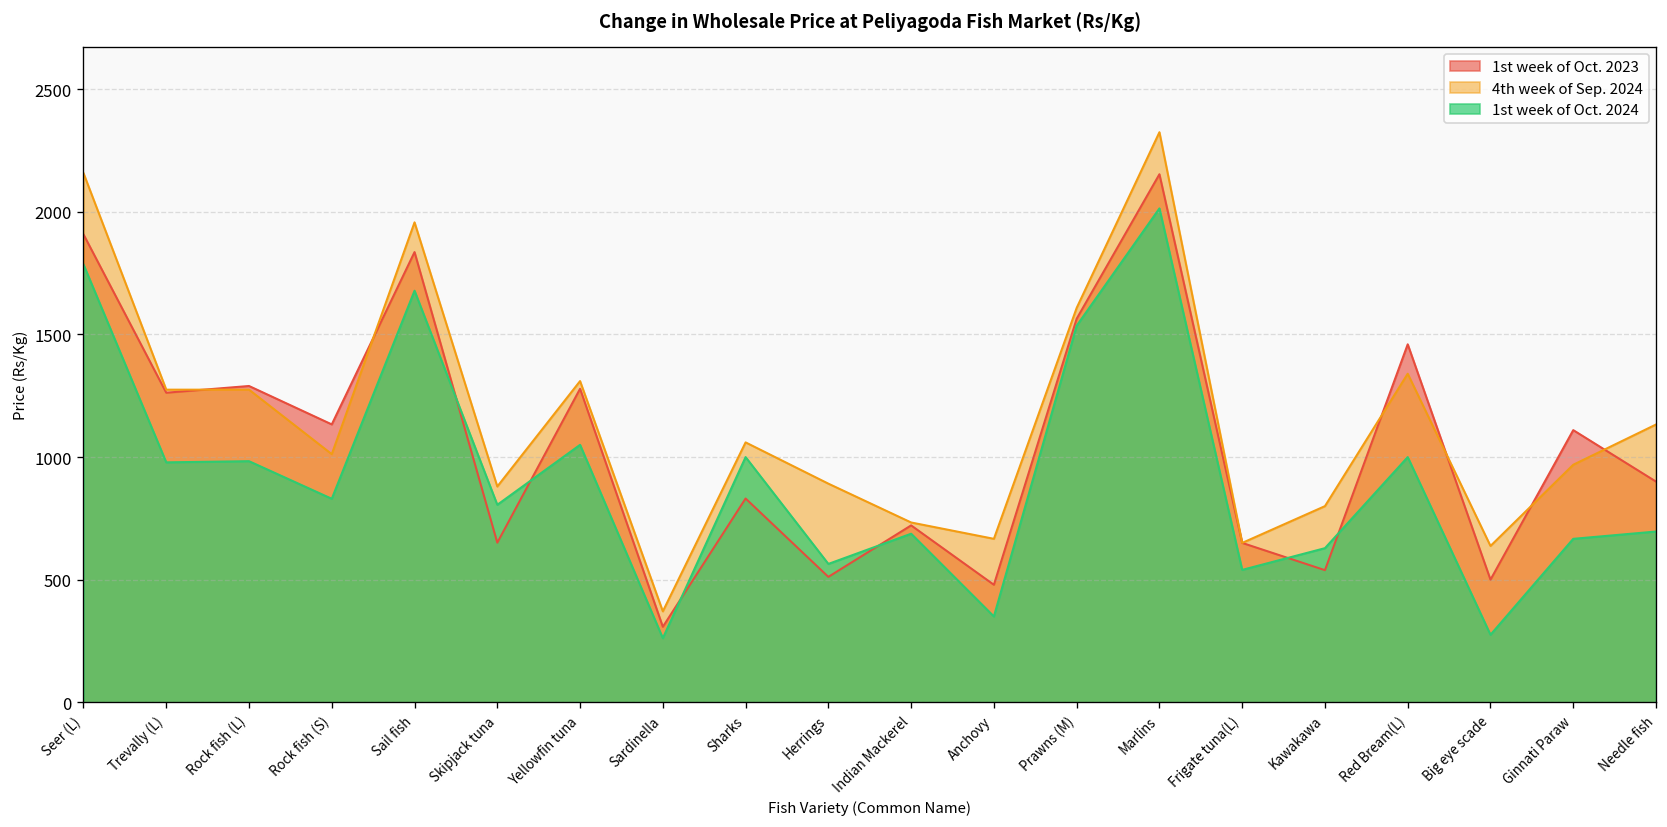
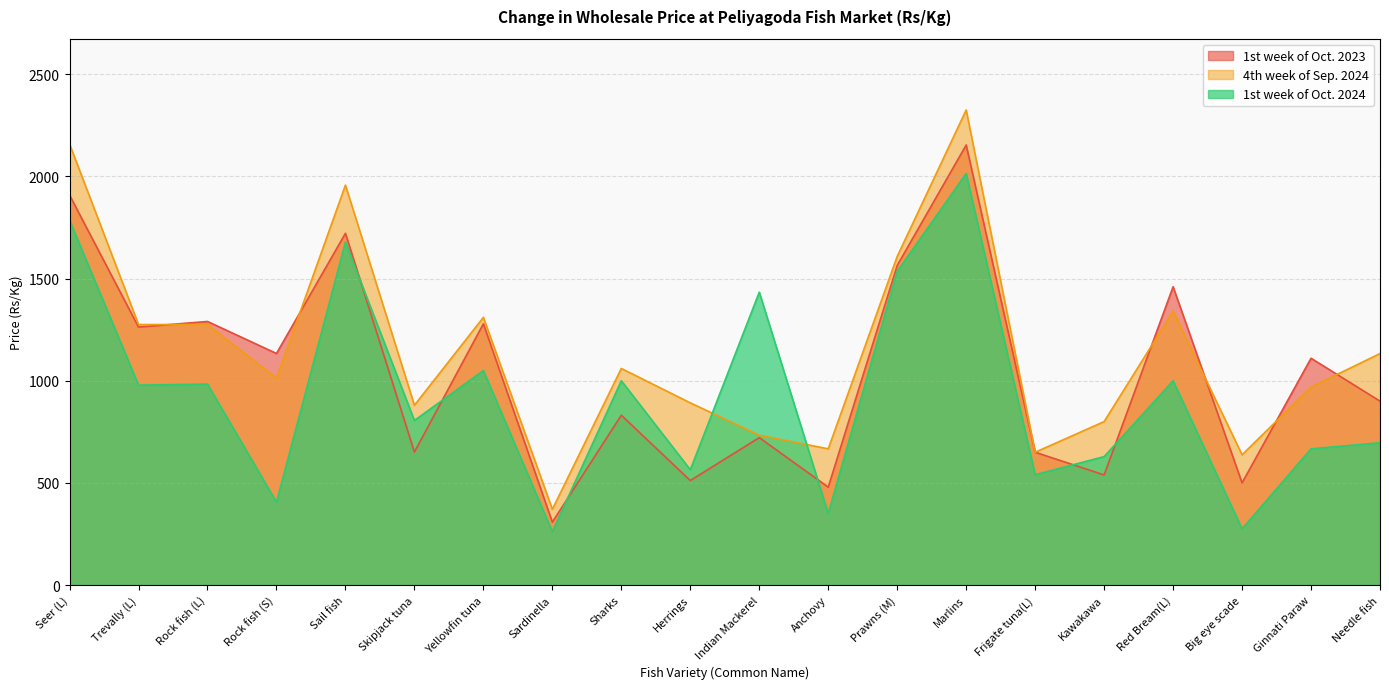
1st week of Oct. 2024, Rock fish (S): 830 -> 410
1st week of Oct. 2023, Sail fish: 1840 -> 1720
1st week of Oct. 2024, Indian Mackerel: 690 -> 1430
